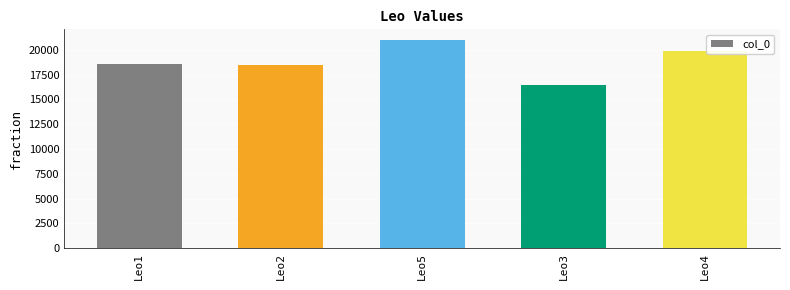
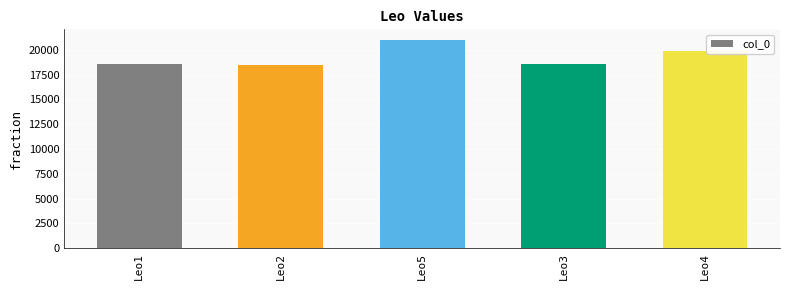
Leo3: 16000 -> 19000
